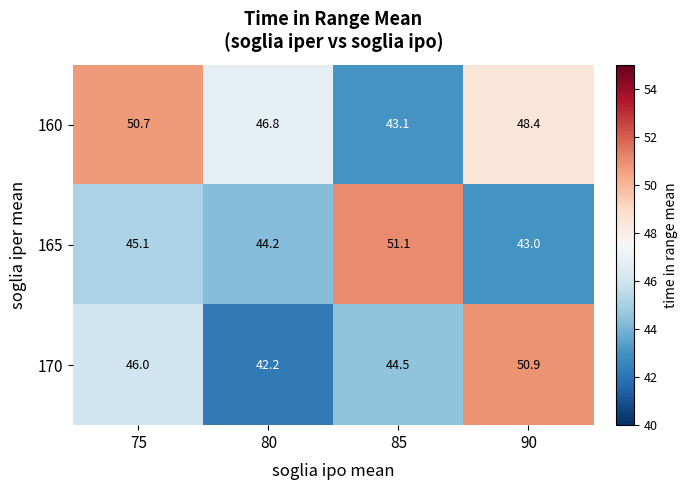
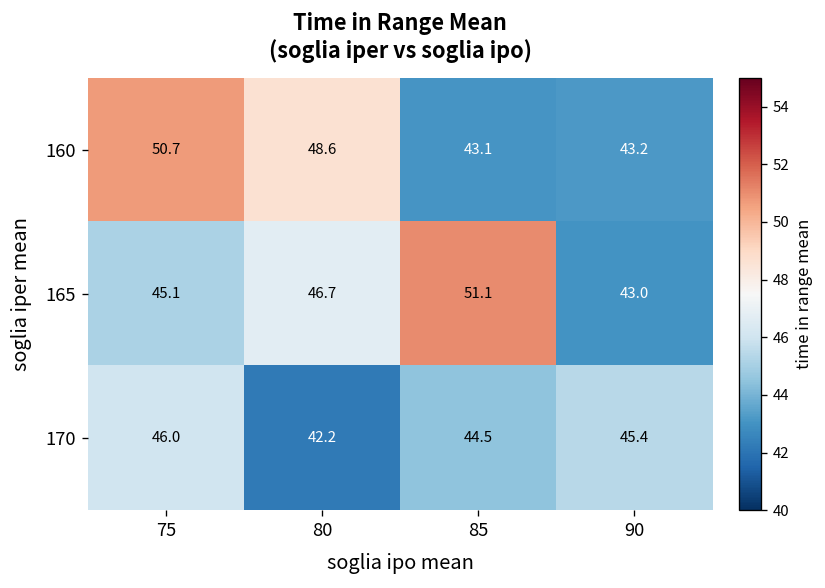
160, 80: 46.8 -> 48.6
160, 90: 48.4 -> 43.2
165, 80: 44.2 -> 46.7
170, 90: 50.9 -> 45.4
